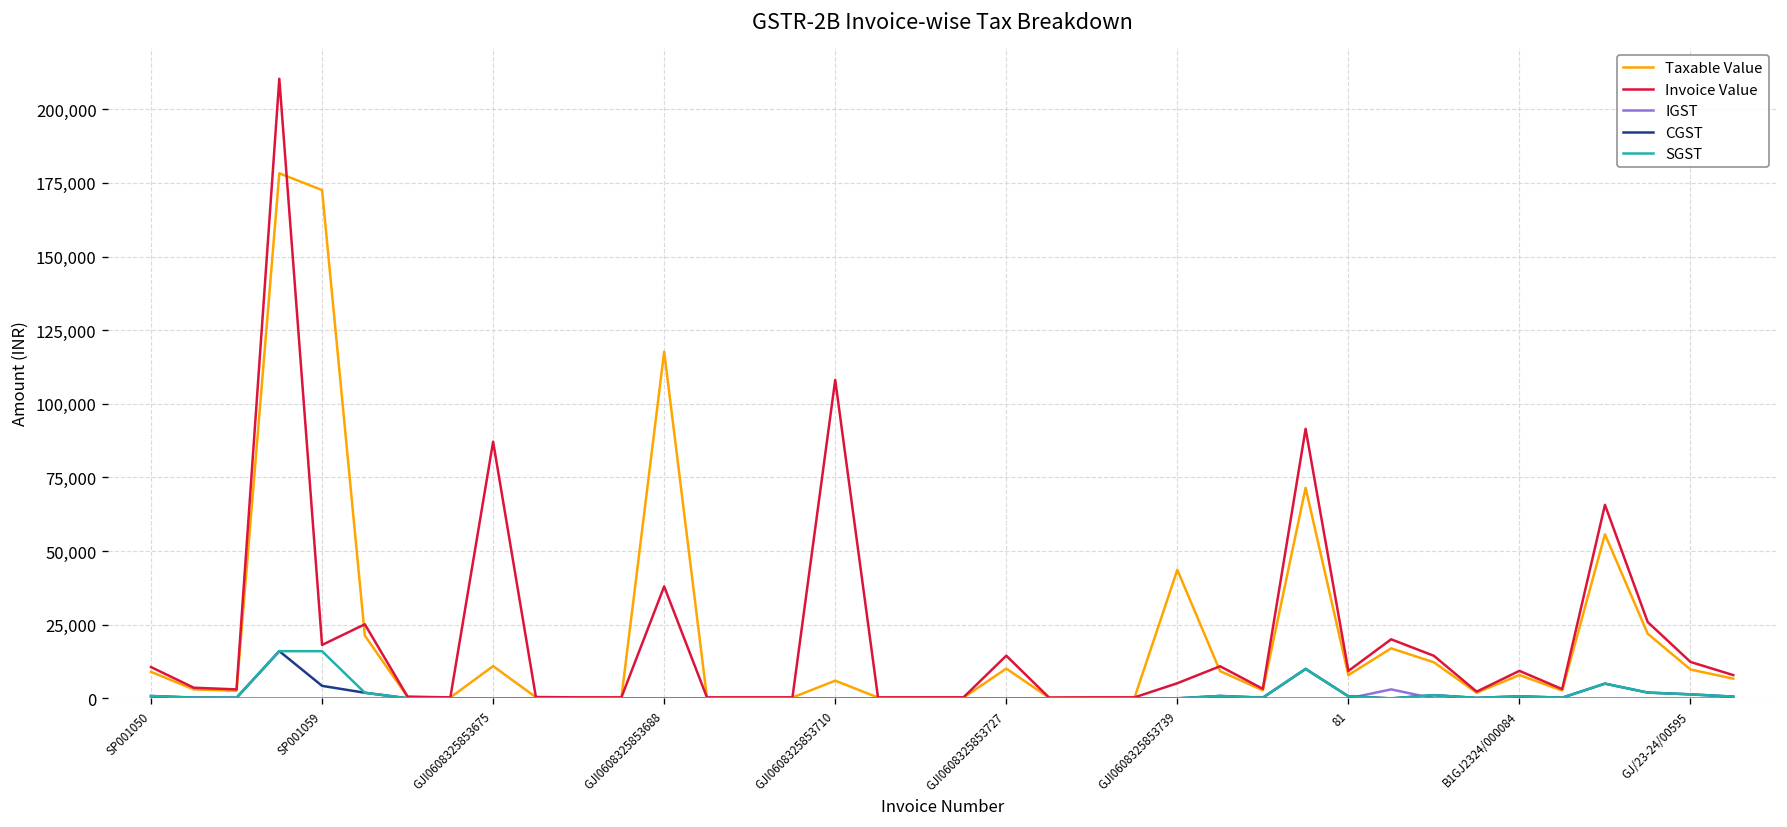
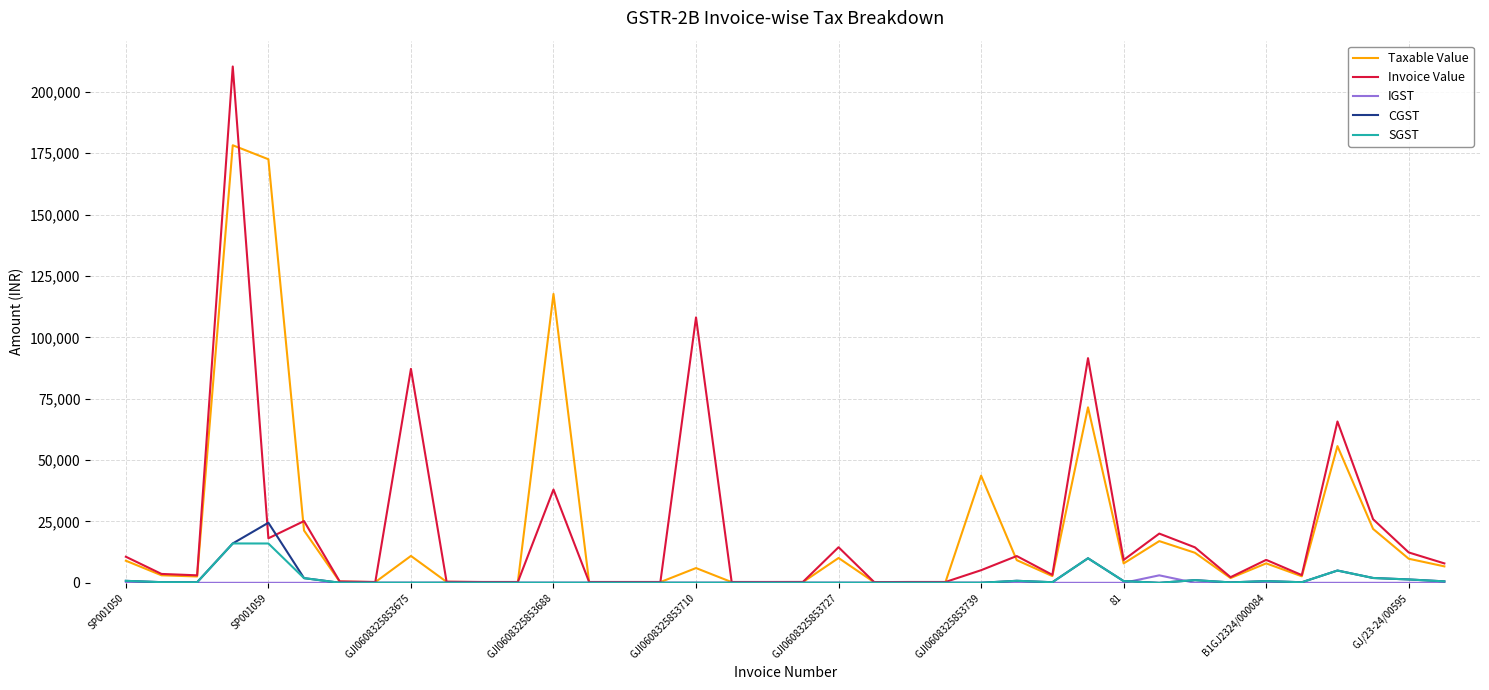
CGST, SP001059: 4,000 -> 24,000
